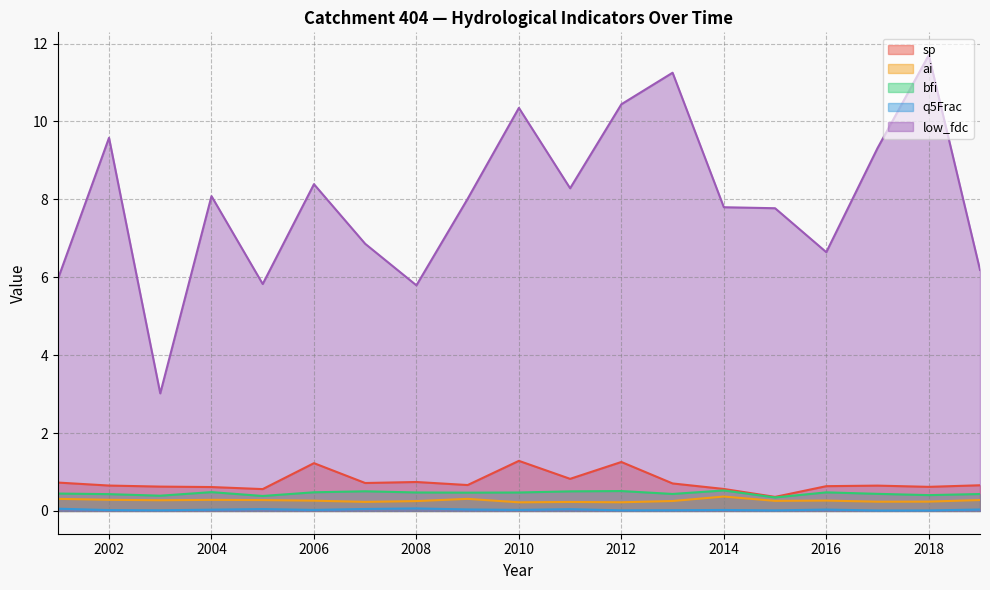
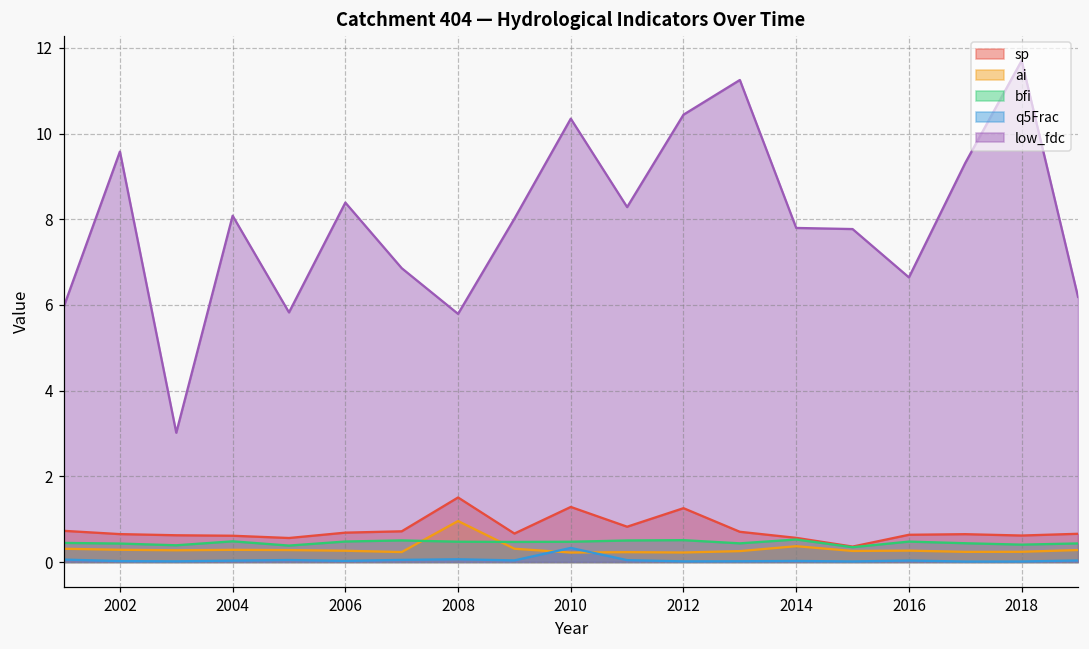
sp, 2006: 1.2 -> 0.7
sp, 2008: 0.7 -> 1.5
ai, 2008: 0.3 -> 1.0
q5Frac, 2010: 0.0 -> 0.3
